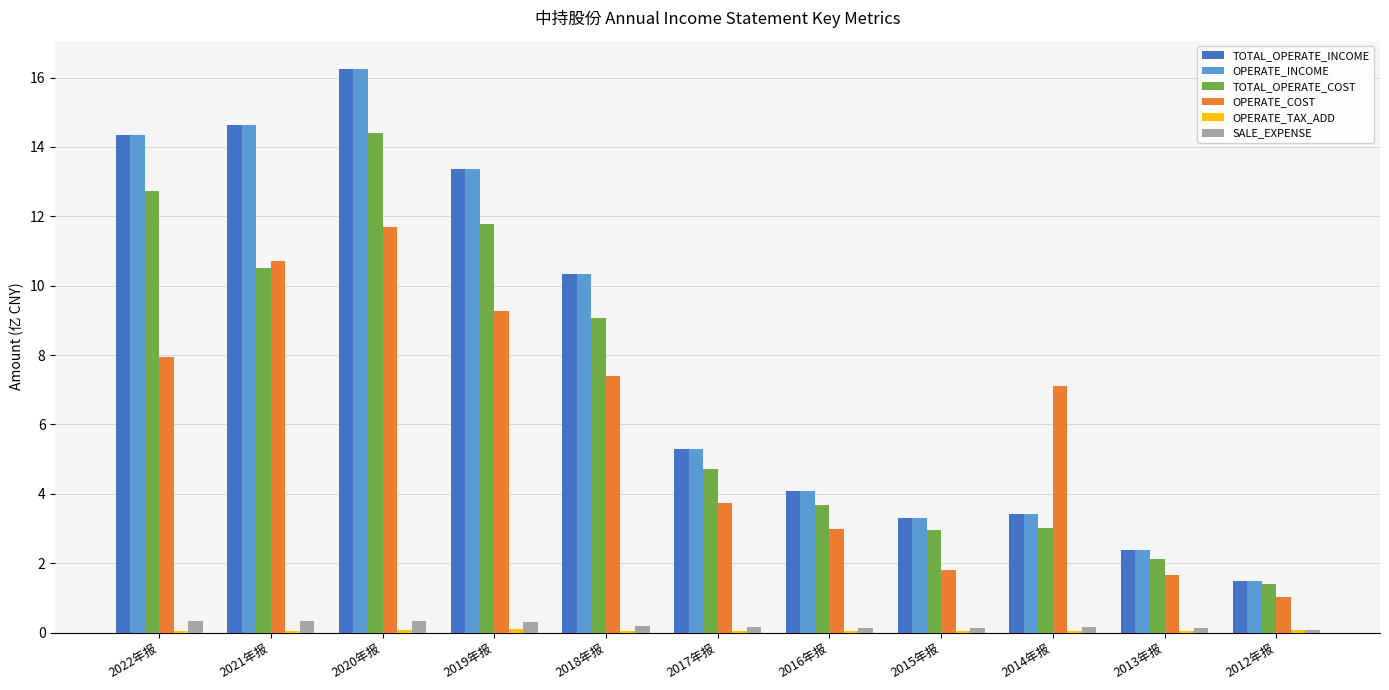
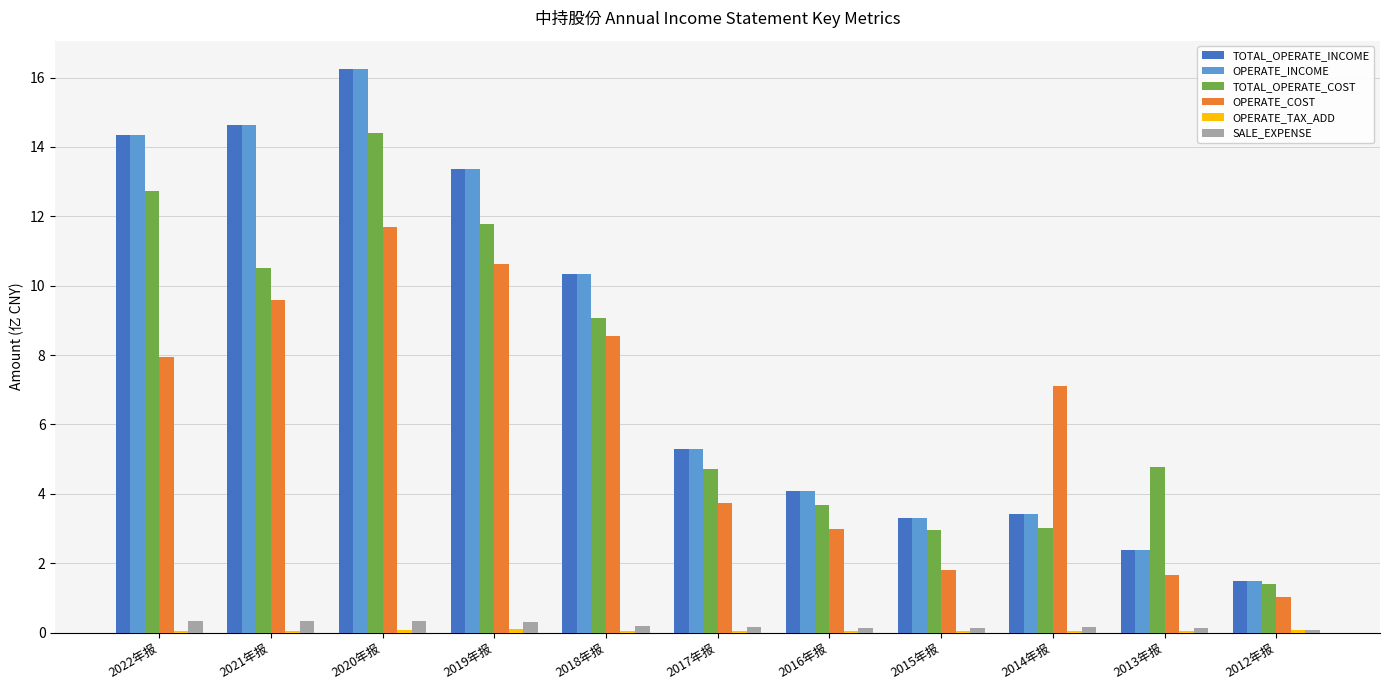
OPERATE_COST, 2021年报: 10.7 -> 9.6
OPERATE_COST, 2019年报: 9.3 -> 10.6
OPERATE_COST, 2018年报: 7.4 -> 8.6
TOTAL_OPERATE_COST, 2013年报: 2.1 -> 4.8
